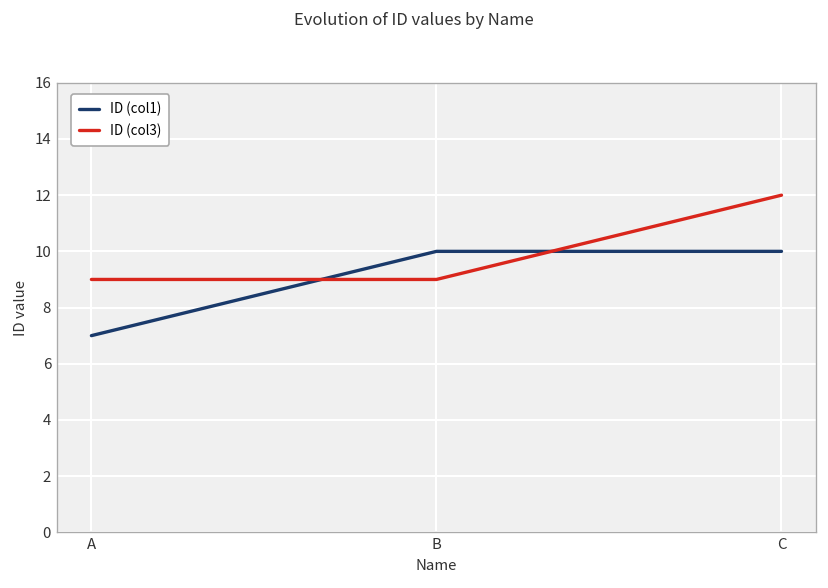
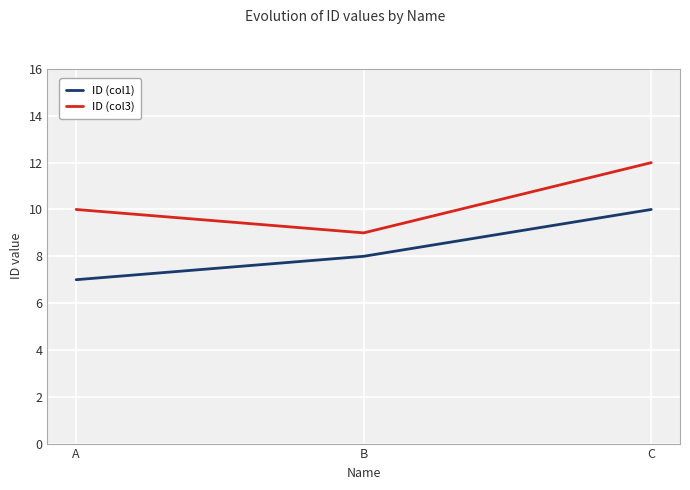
ID (col3), A: 9 -> 10
ID (col1), B: 10 -> 8
